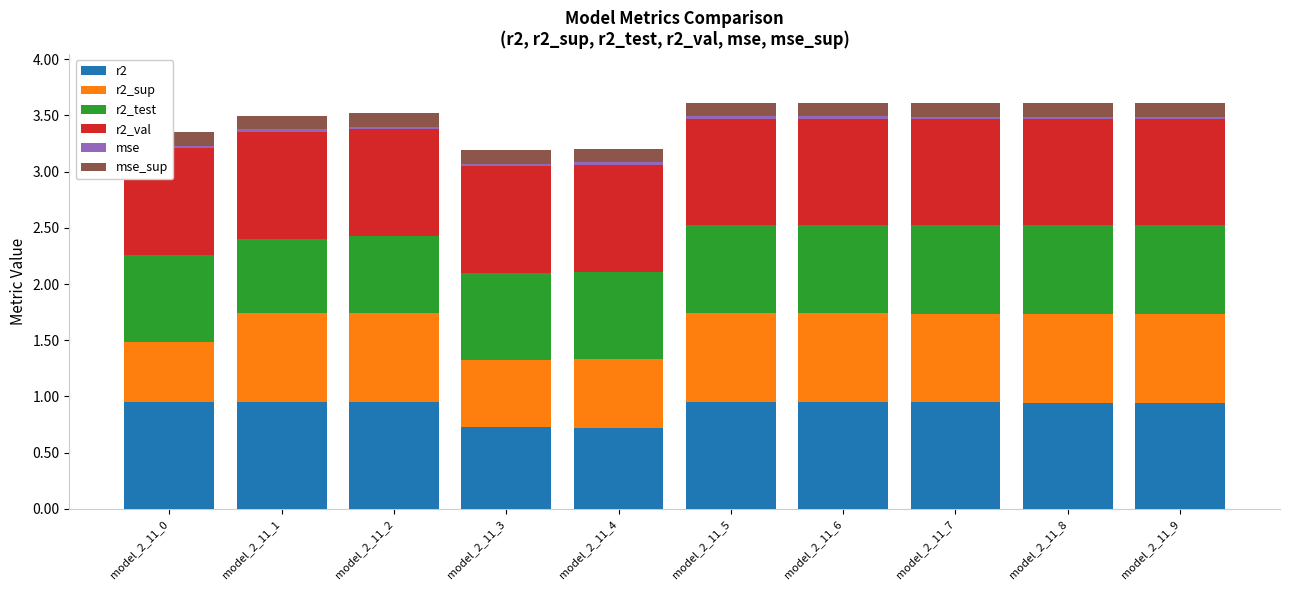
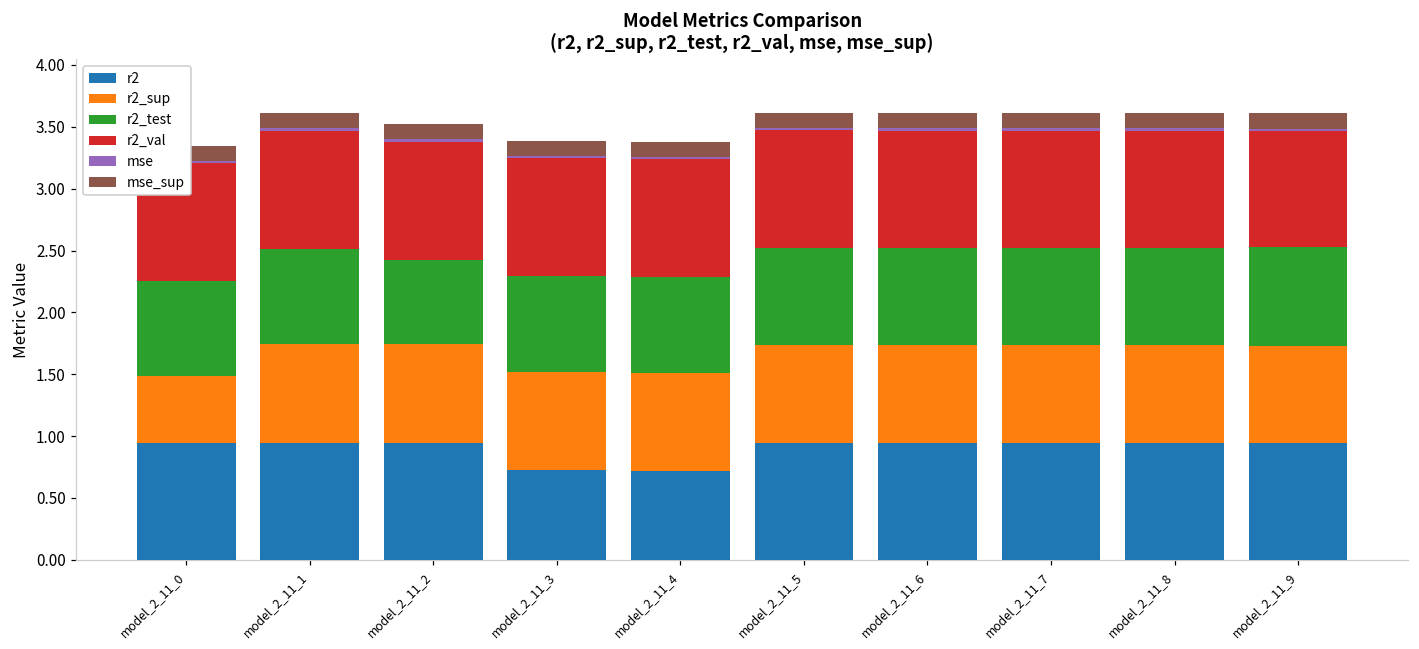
r2_test, model_2_11_1: 0.66 -> 0.77
r2_sup, model_2_11_3: 0.60 -> 0.79
r2_sup, model_2_11_4: 0.62 -> 0.79
